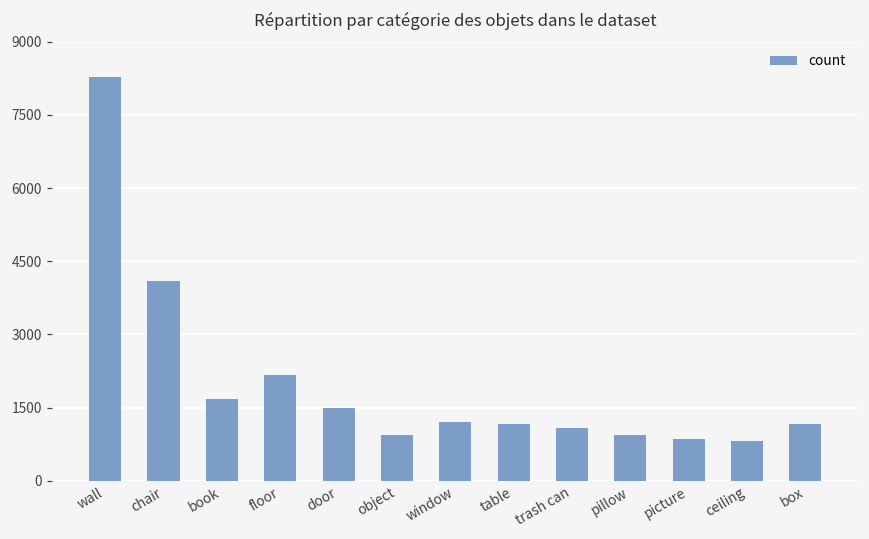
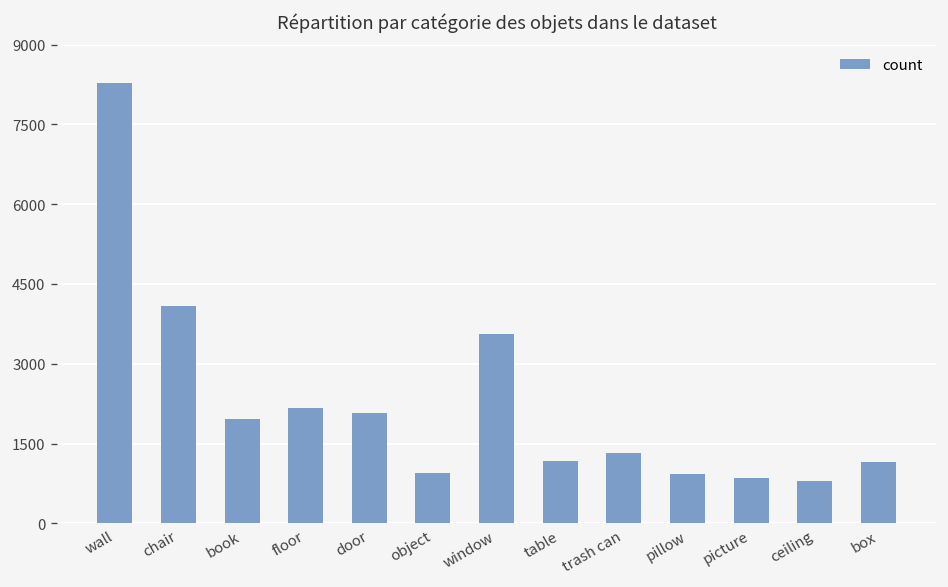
book: 1700 -> 2000
door: 1500 -> 2100
window: 1200 -> 3600
trash can: 1100 -> 1300
